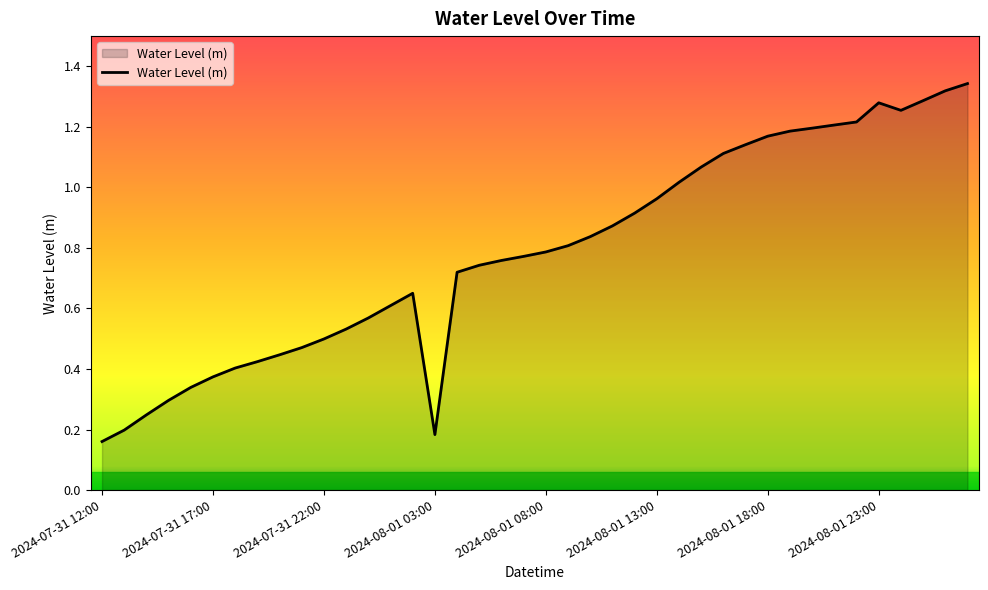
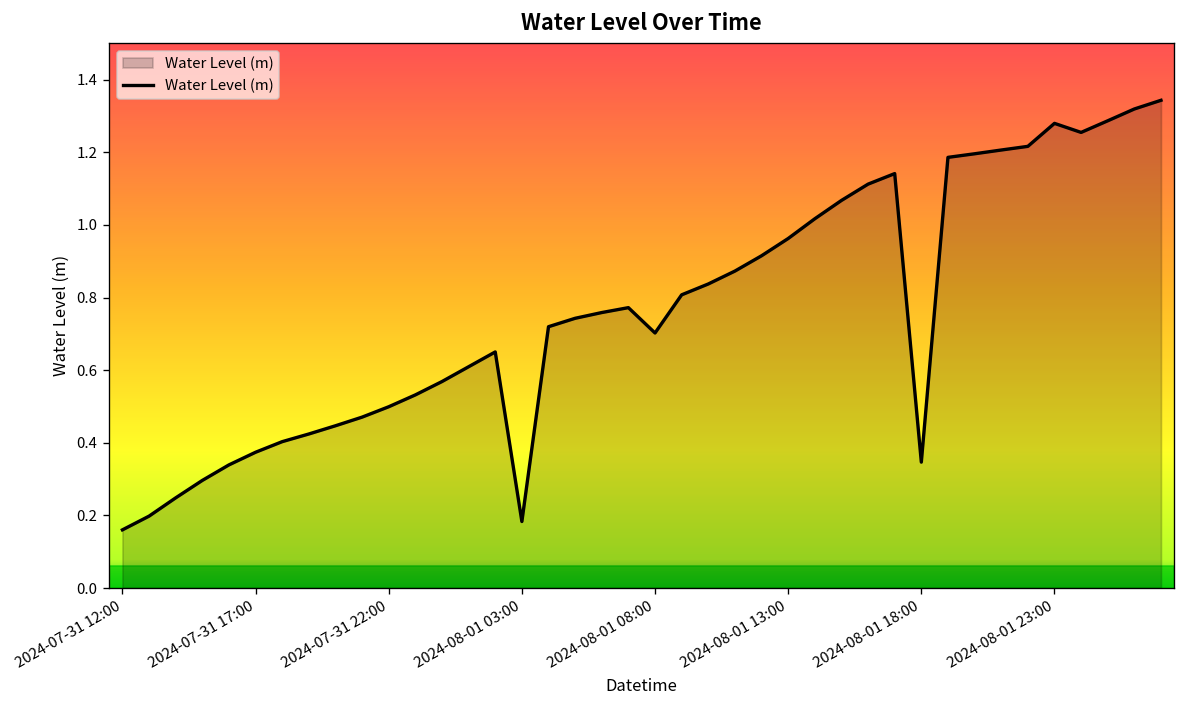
2024-08-01 08:00: 0.79 -> 0.70
2024-08-01 18:00: 1.17 -> 0.35
